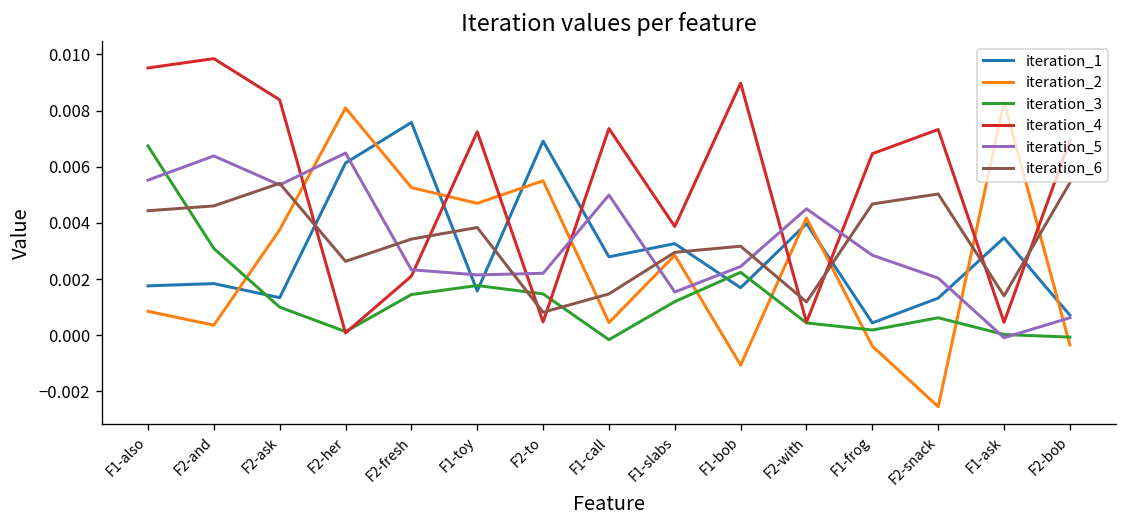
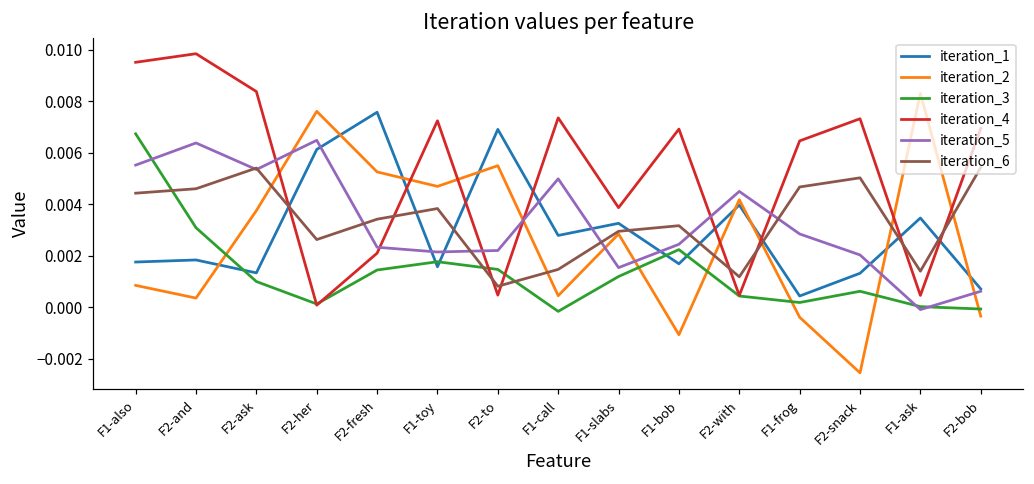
iteration_2, F2-her: 0.0081 -> 0.0076
iteration_4, F1-bob: 0.0090 -> 0.0069
